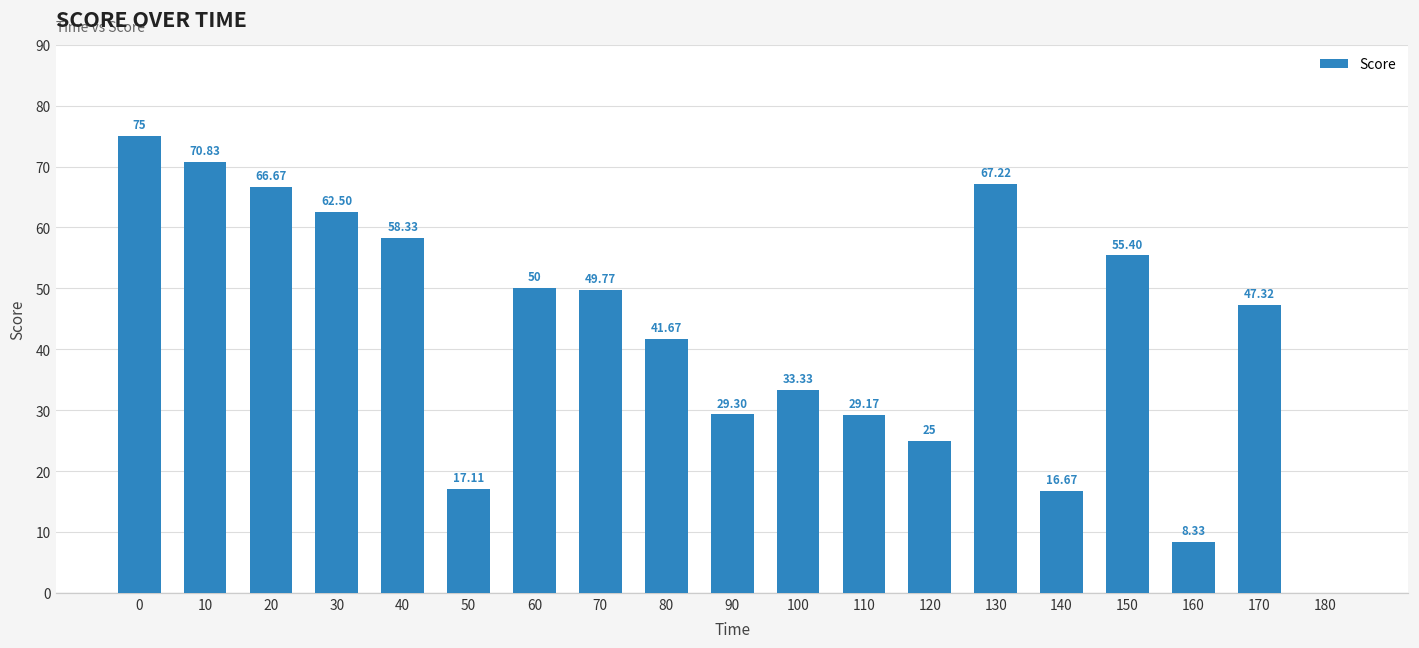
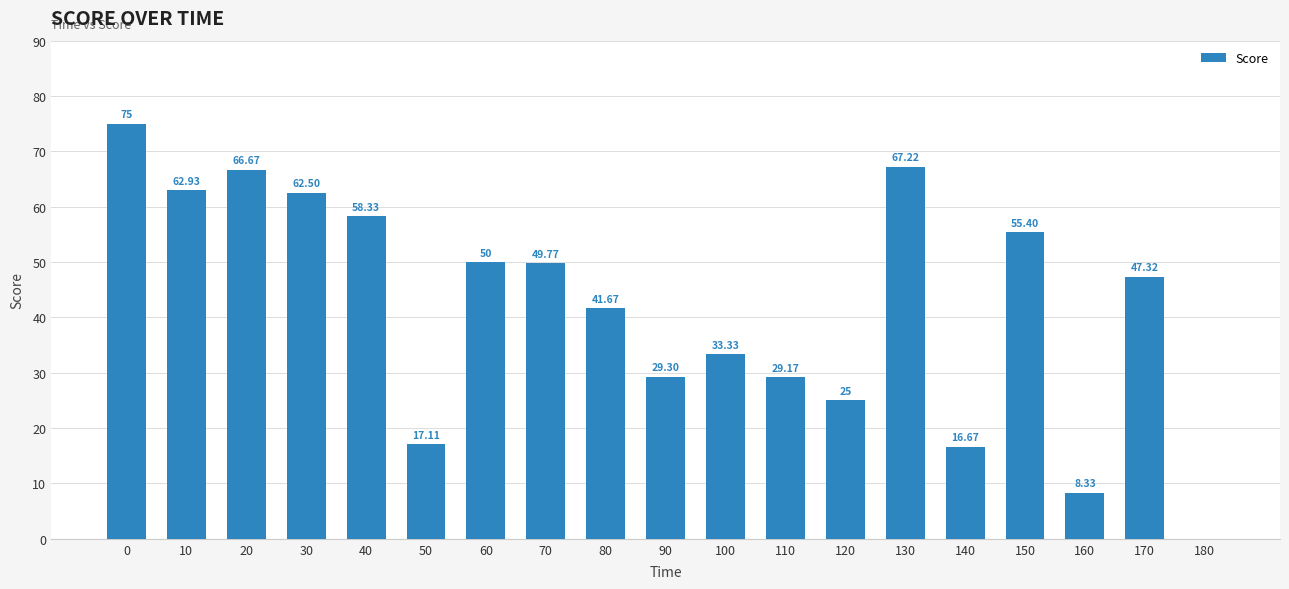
10: 70.83 -> 62.93
